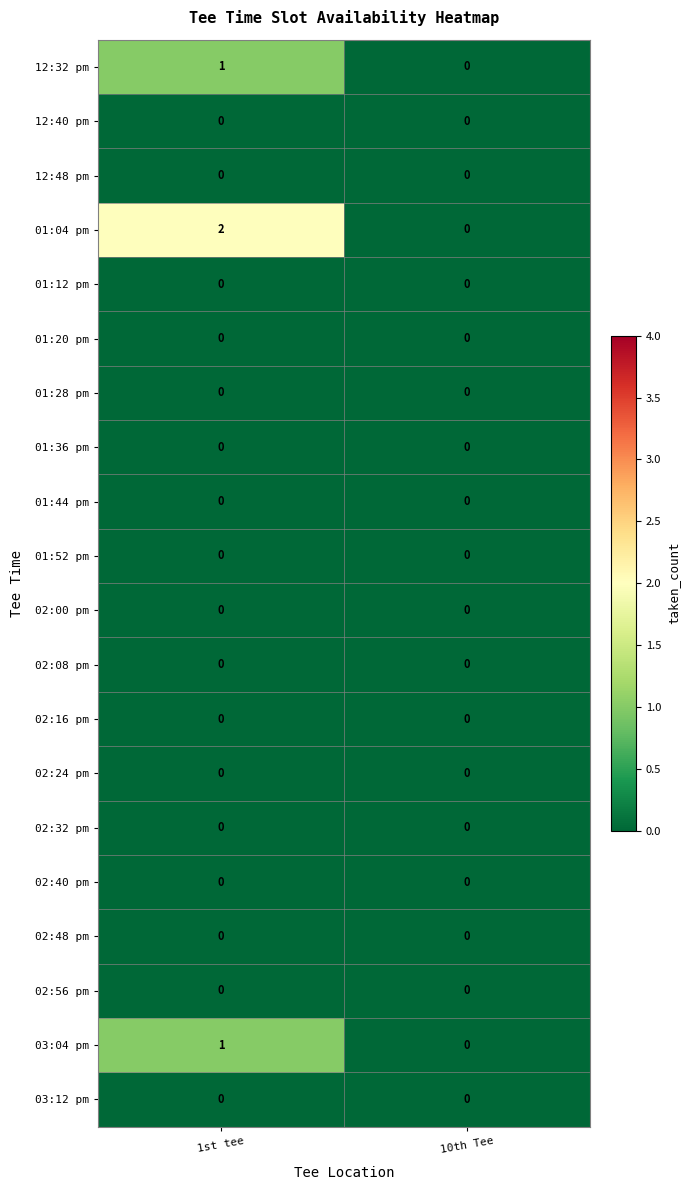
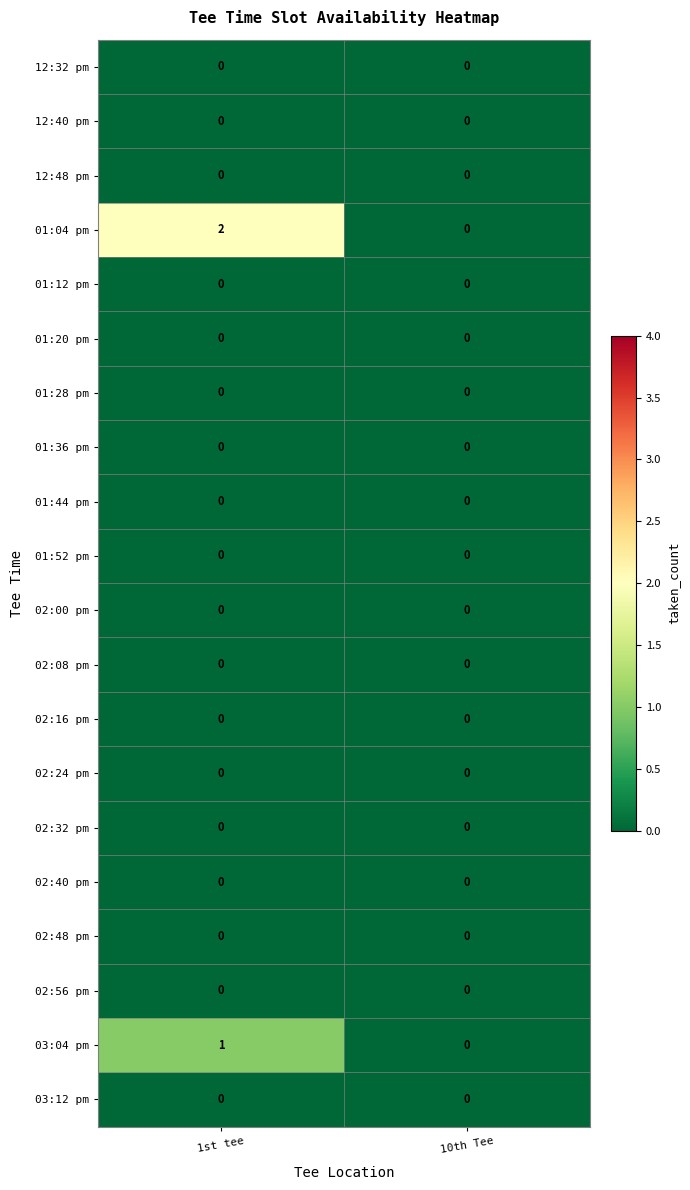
12:32 pm, 1st tee: 1 -> 0
